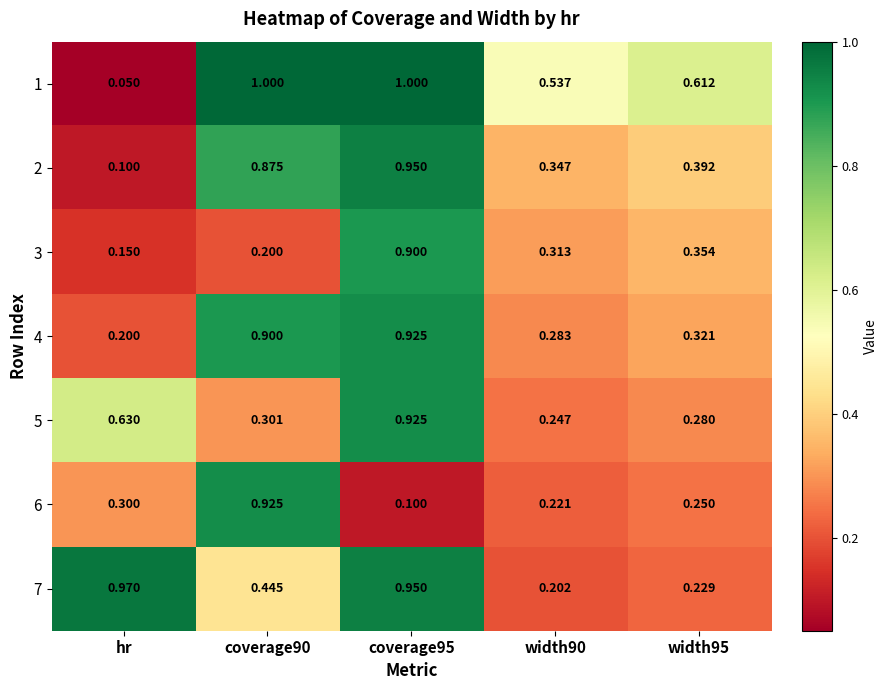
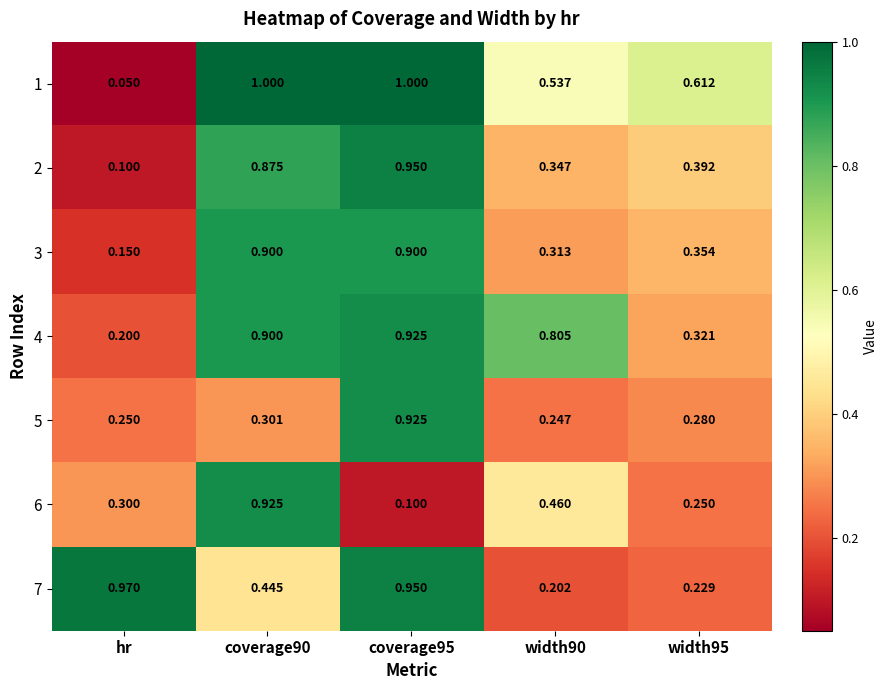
3, coverage90: 0.200 -> 0.900
4, width90: 0.283 -> 0.805
5, hr: 0.630 -> 0.250
6, width90: 0.221 -> 0.460
